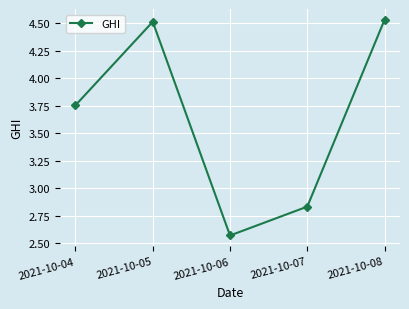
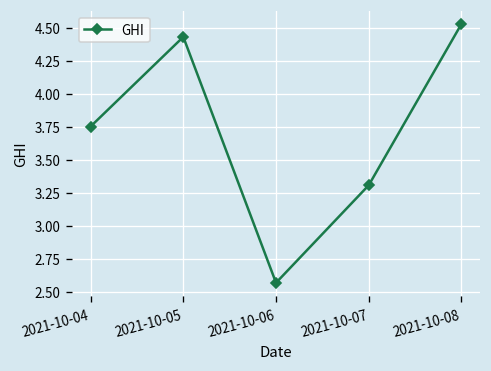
2021-10-05: 4.51 -> 4.43
2021-10-07: 2.83 -> 3.31
